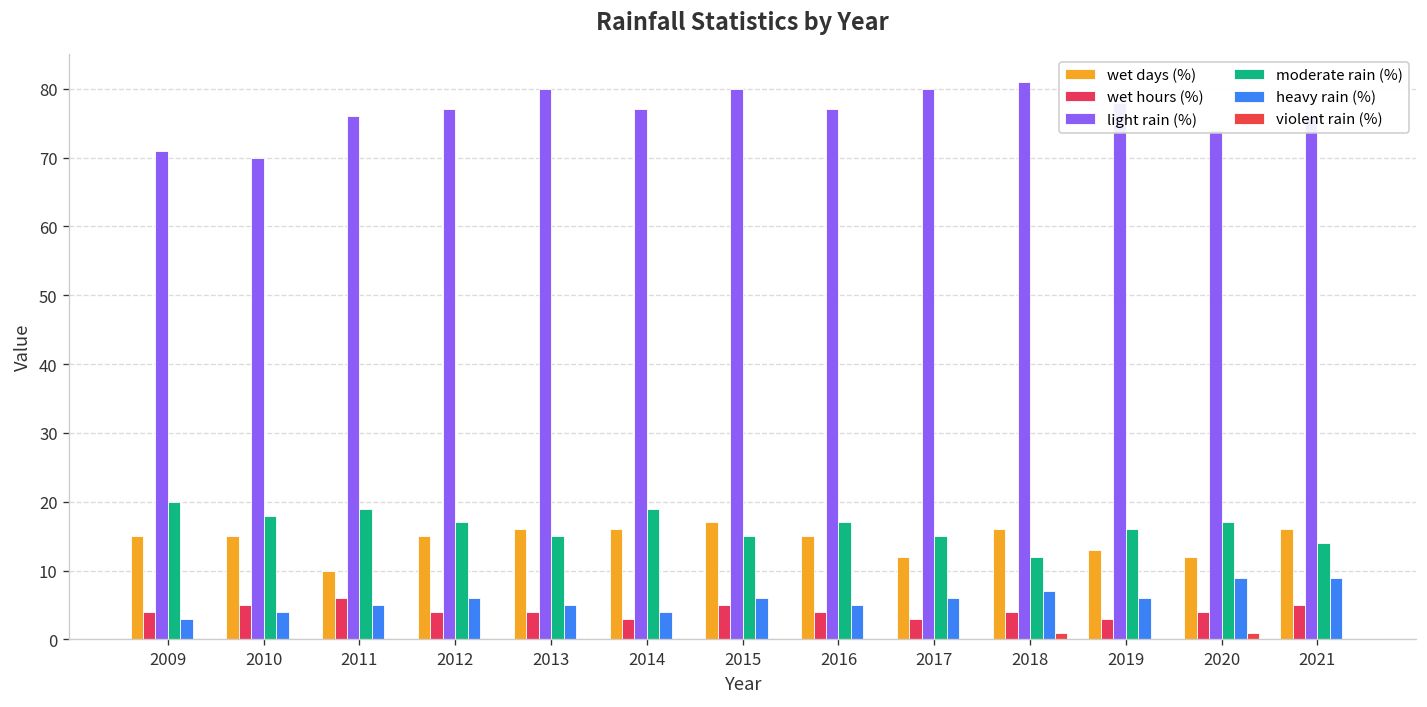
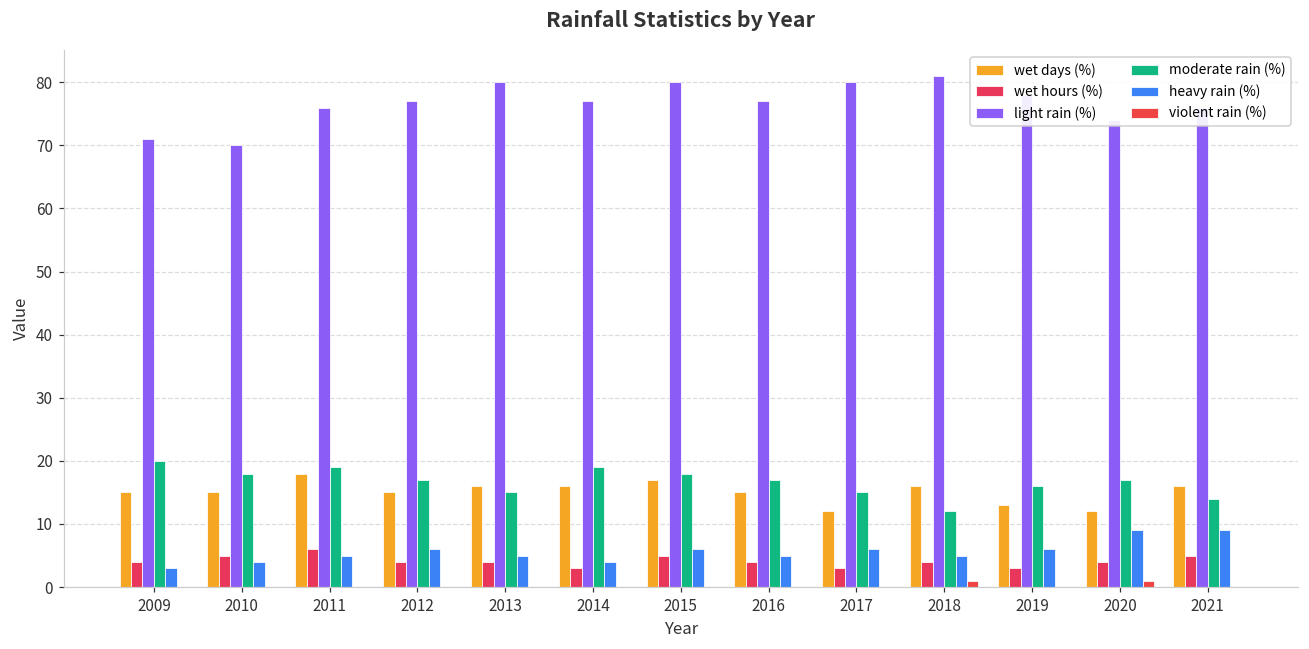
wet days (%), 2011: 10 -> 18
moderate rain (%), 2015: 15 -> 18
heavy rain (%), 2018: 7 -> 5
